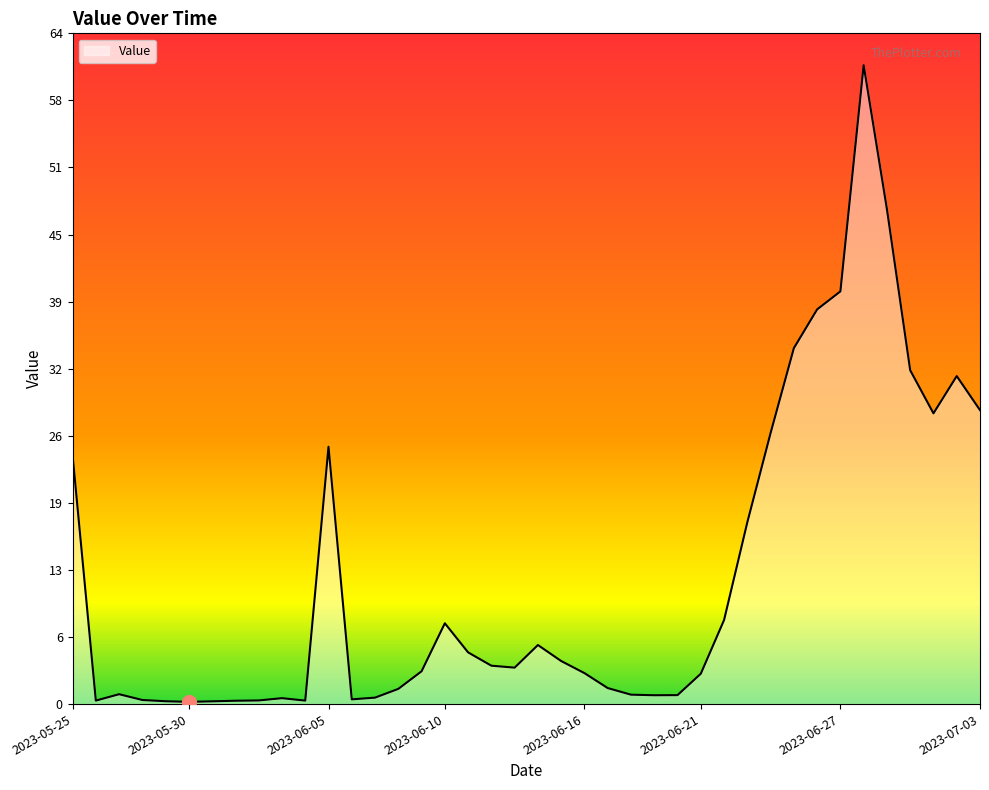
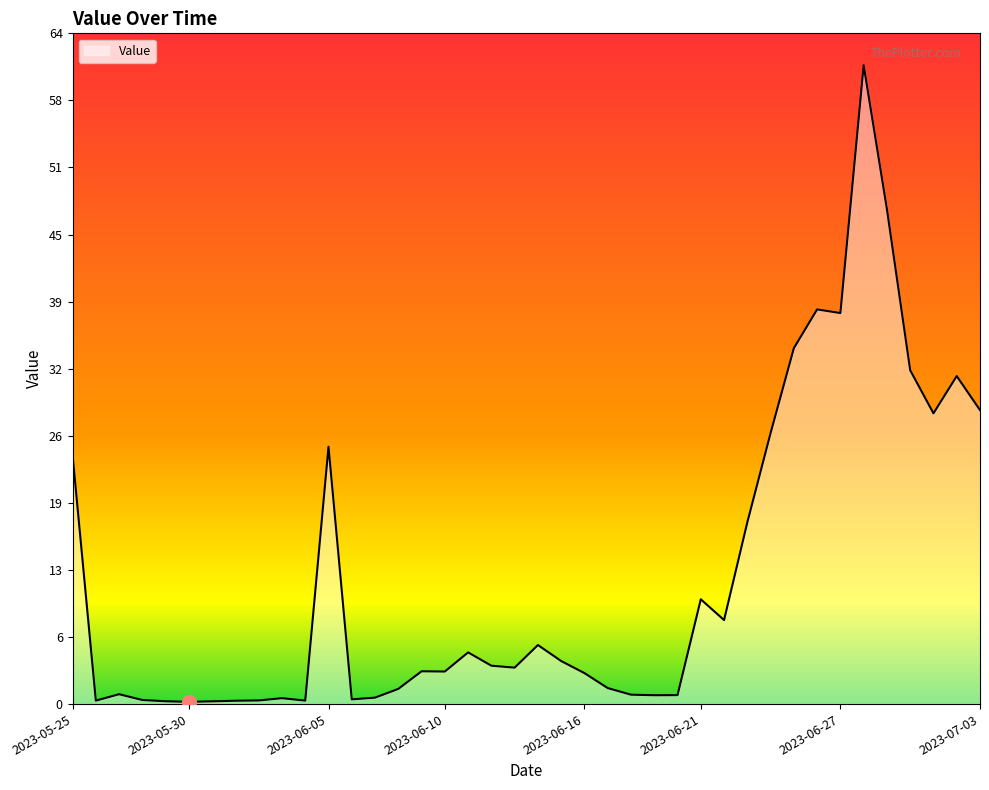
Value, 2023-06-10: 7.7 -> 3.1
Value, 2023-06-21: 2.9 -> 10.0
Value, 2023-06-27: 39.5 -> 37.4
